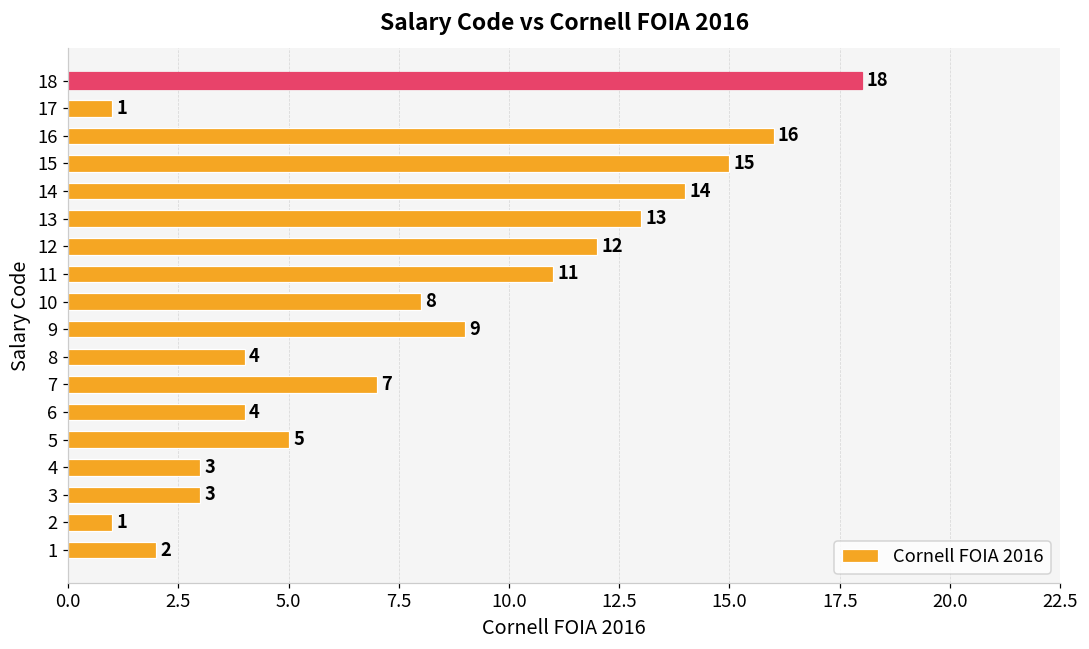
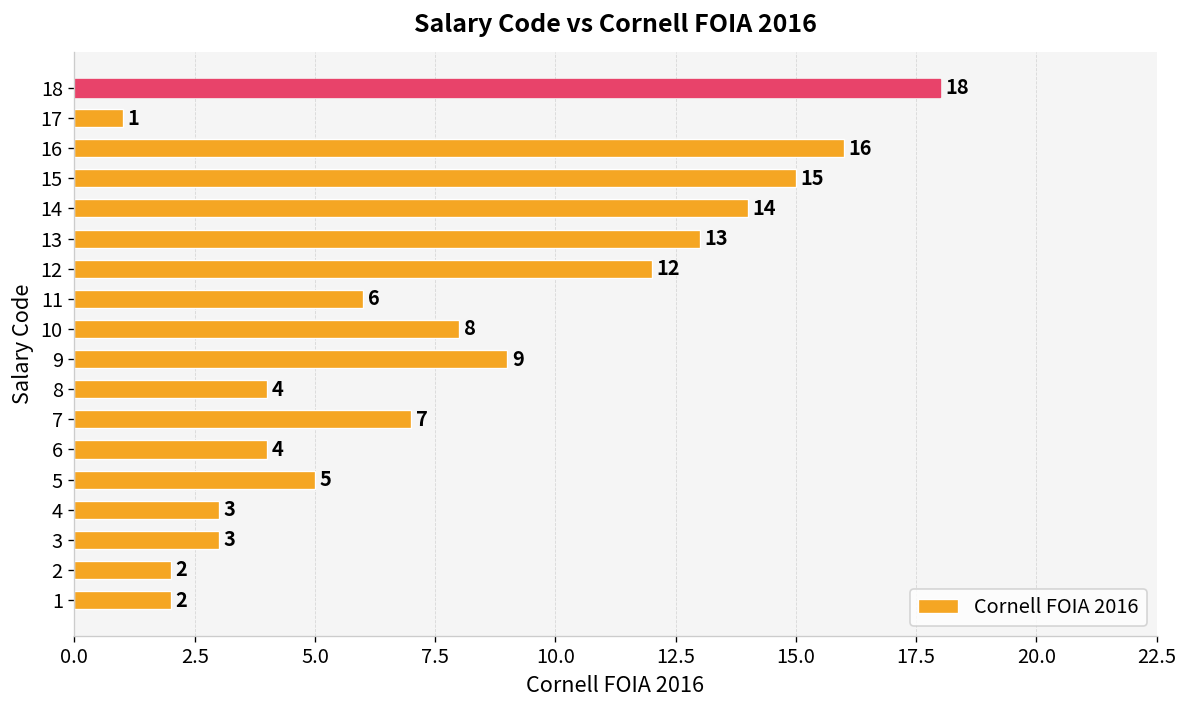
11: 11 -> 6
2: 1 -> 2
